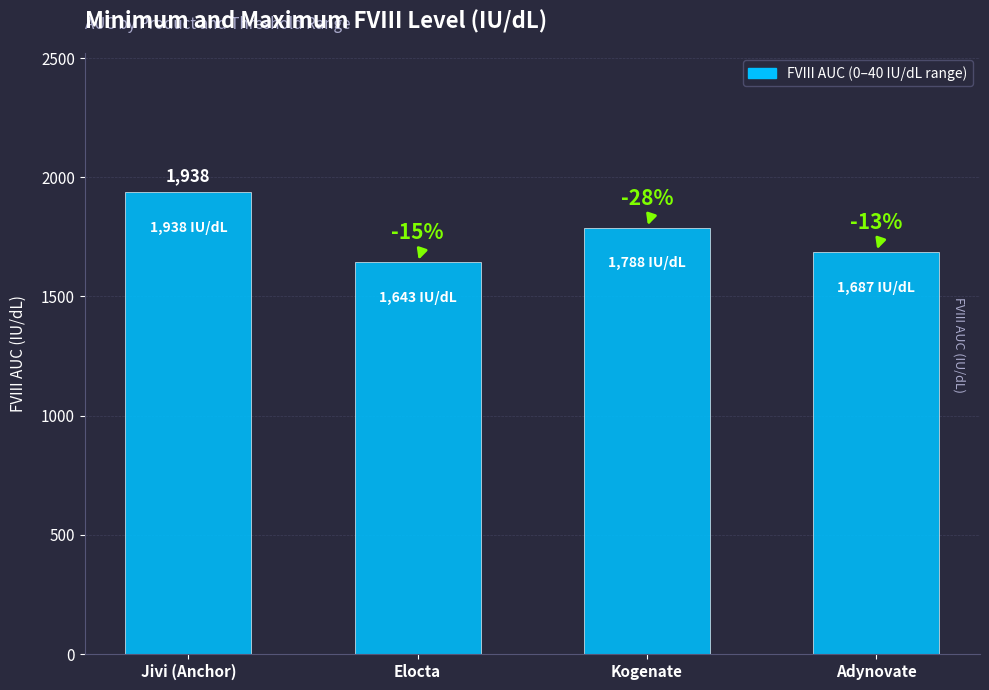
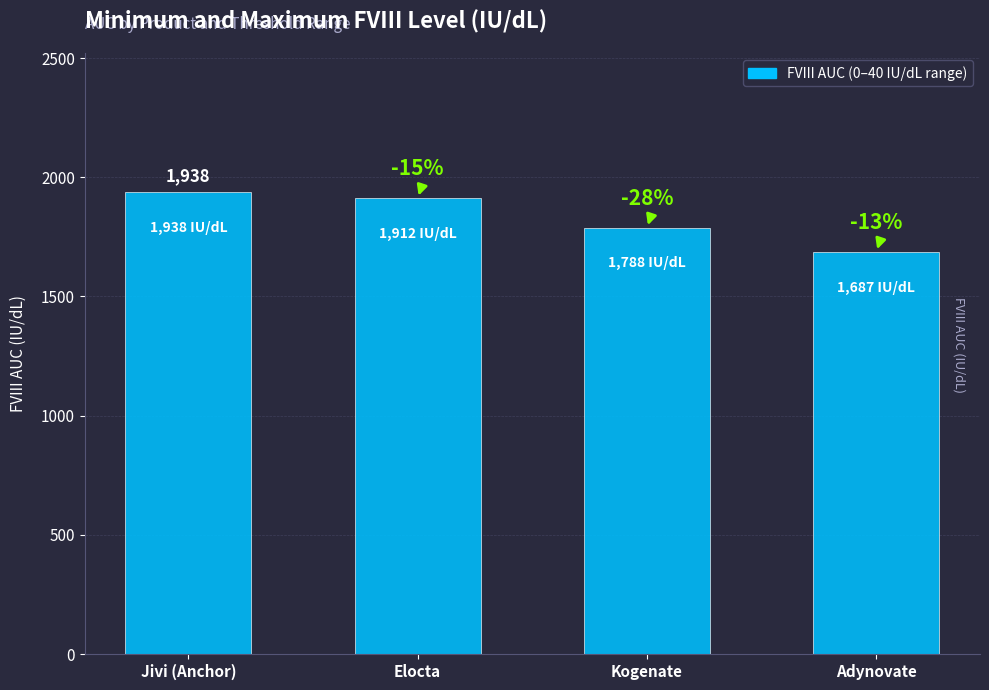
Elocta: 1,643 -> 1,912
